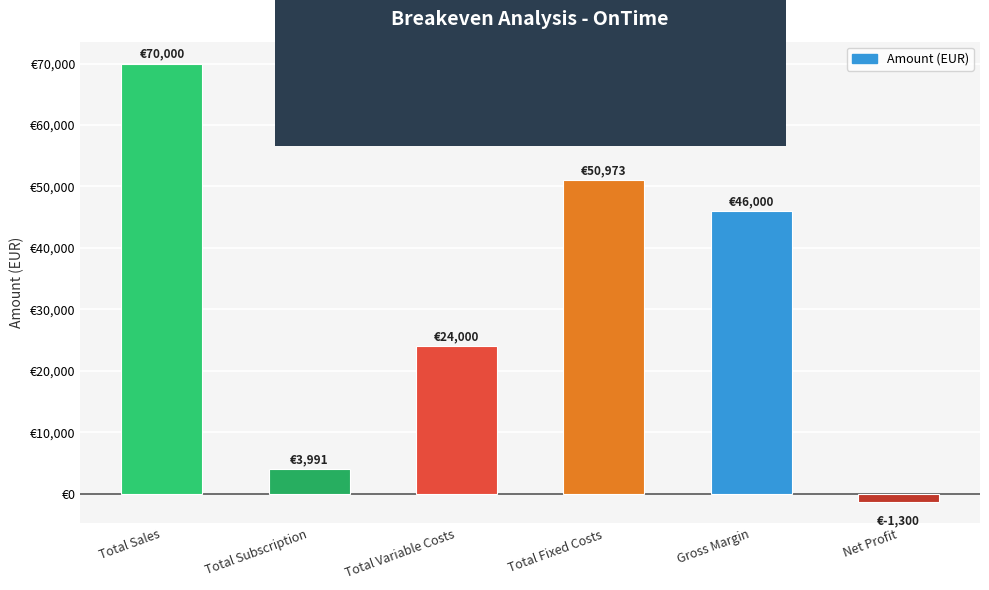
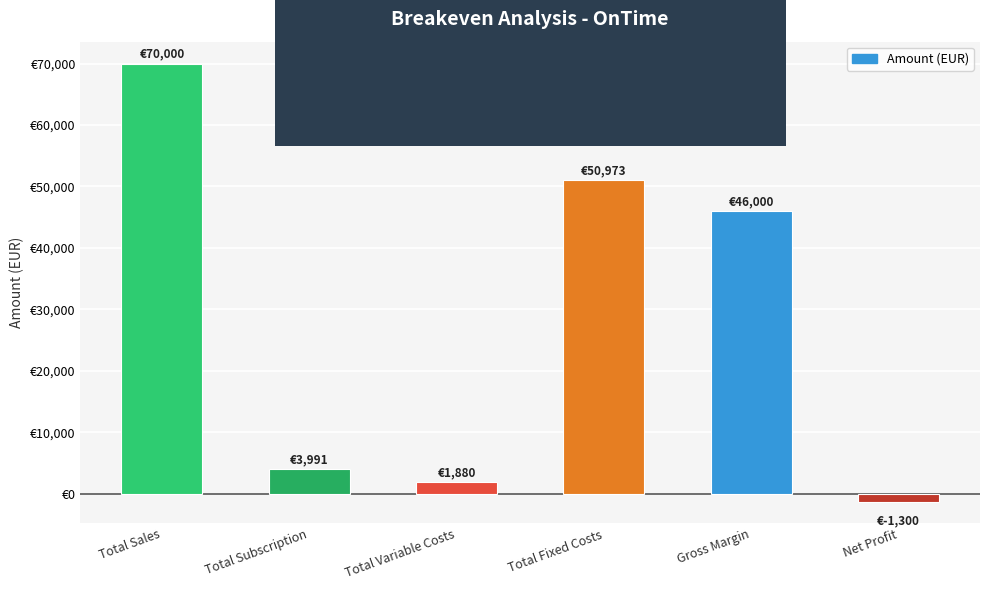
Total Variable Costs: €24,000 -> €1,880
